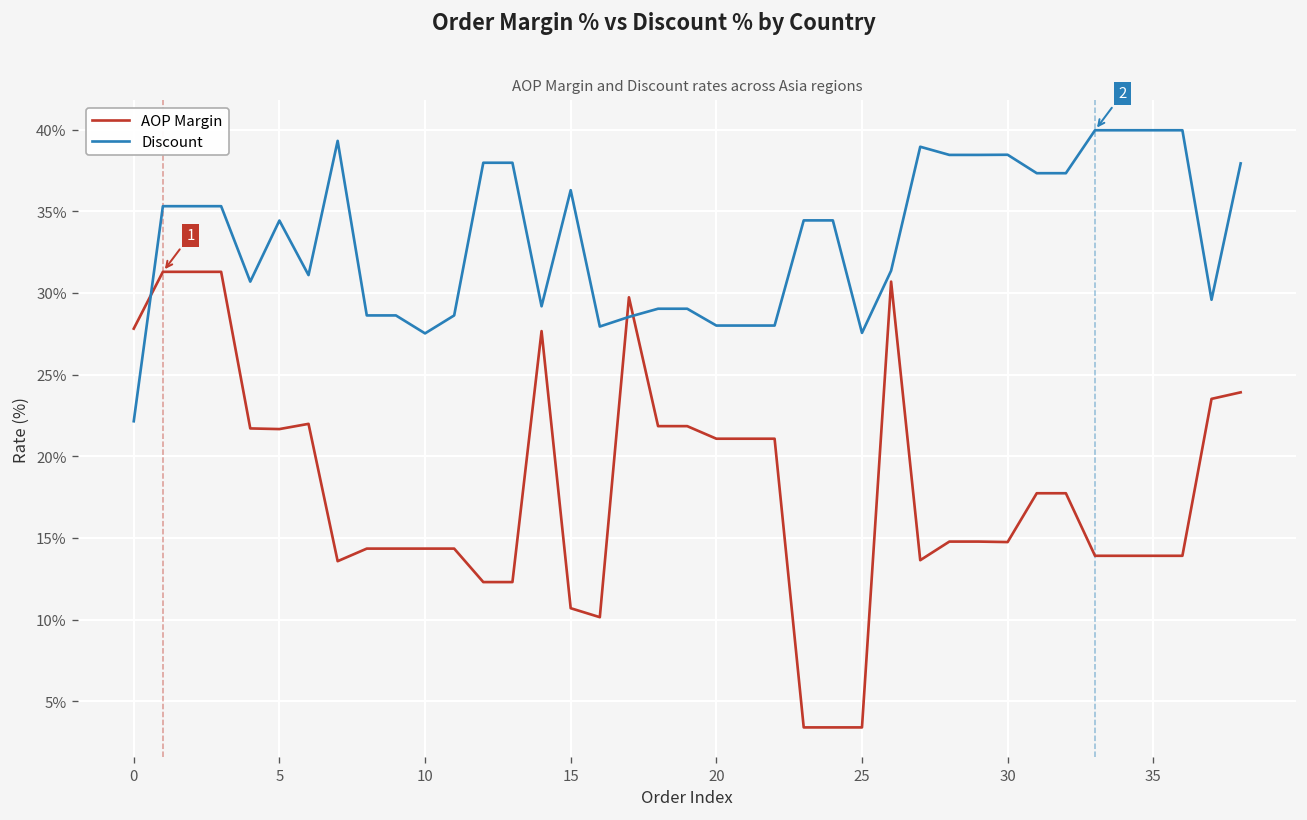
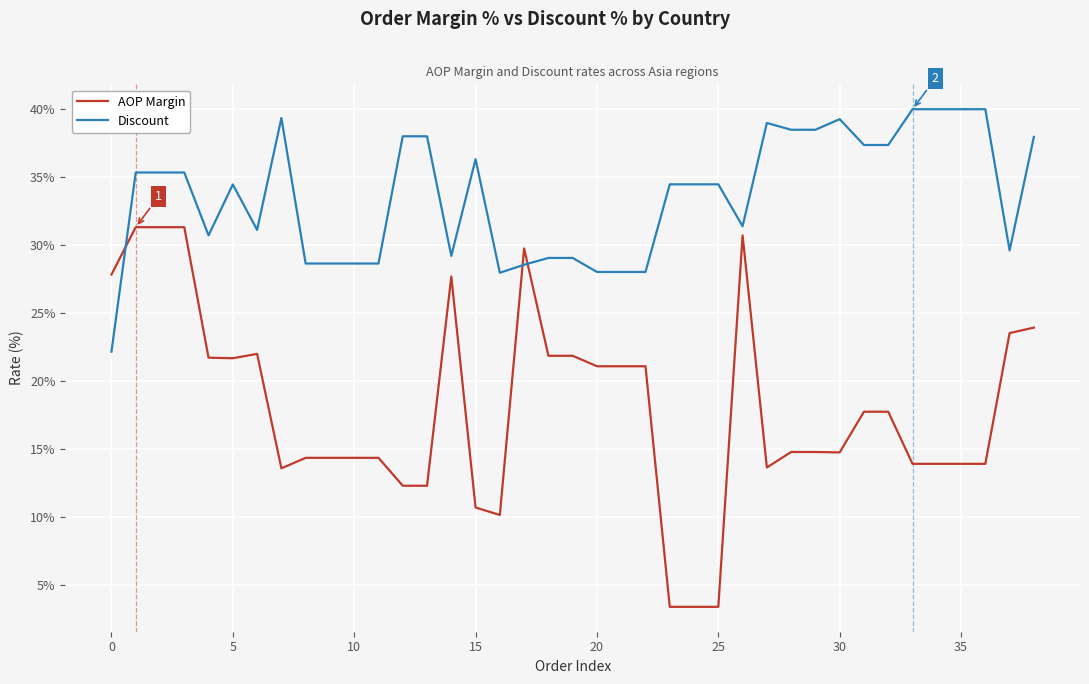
Discount, 10: 27.5% -> 28.6%
Discount, 25: 27.6% -> 34.4%
Discount, 30: 38.5% -> 39.2%
